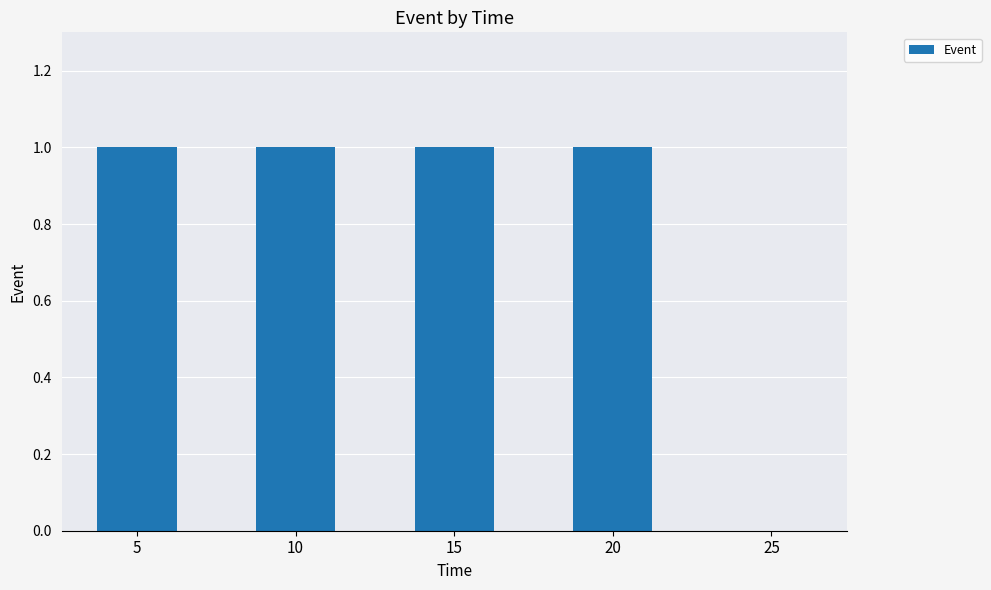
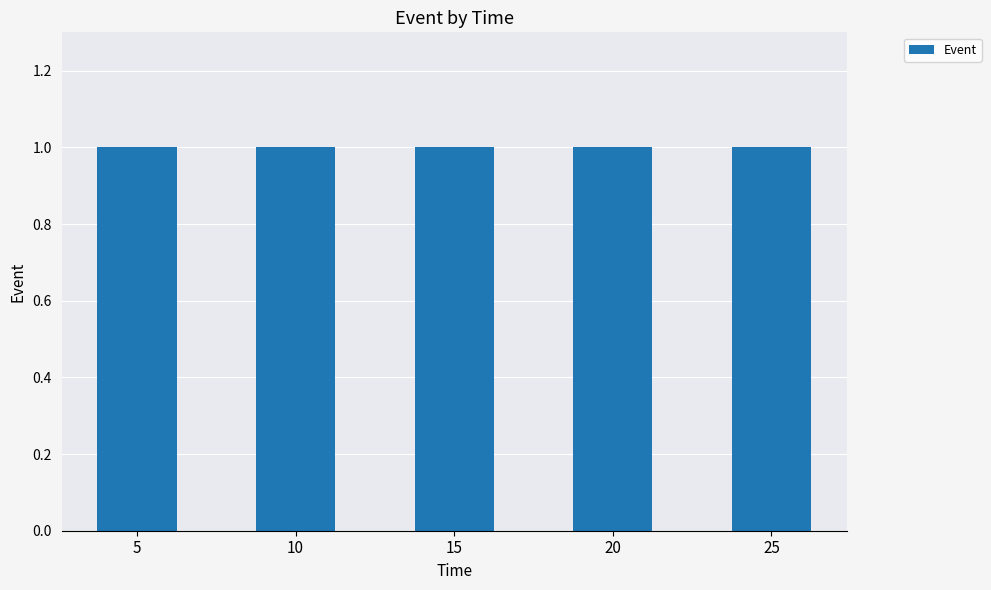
25: 0 -> 1
